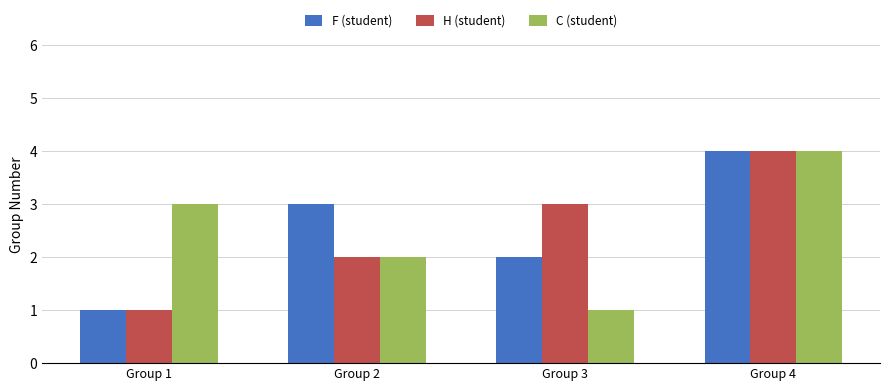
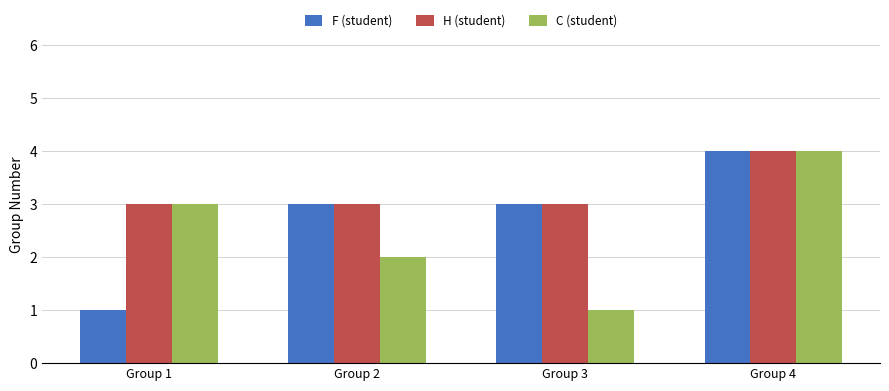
H (student), Group 1: 1 -> 3
H (student), Group 2: 2 -> 3
F (student), Group 3: 2 -> 3
